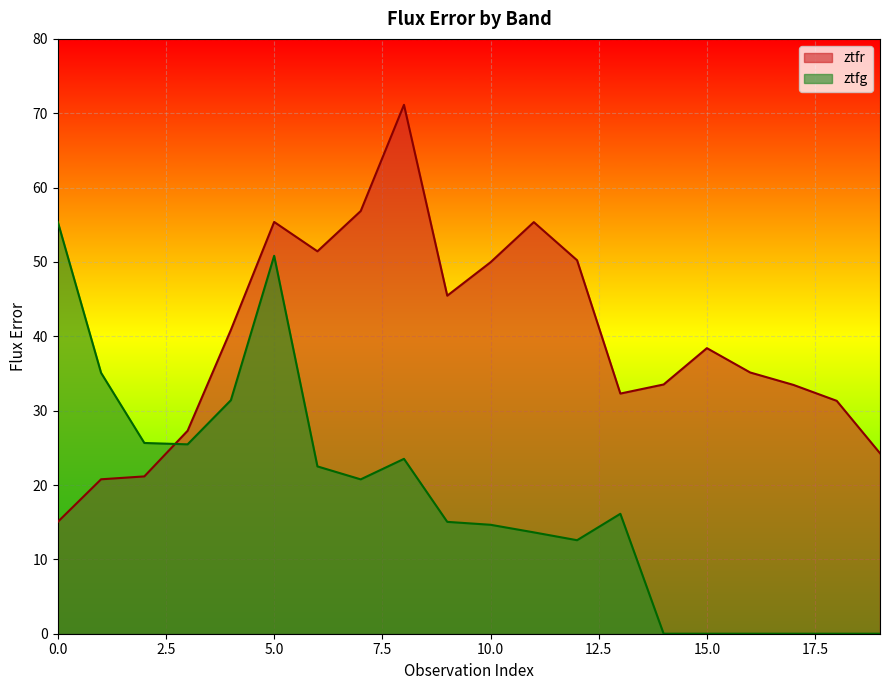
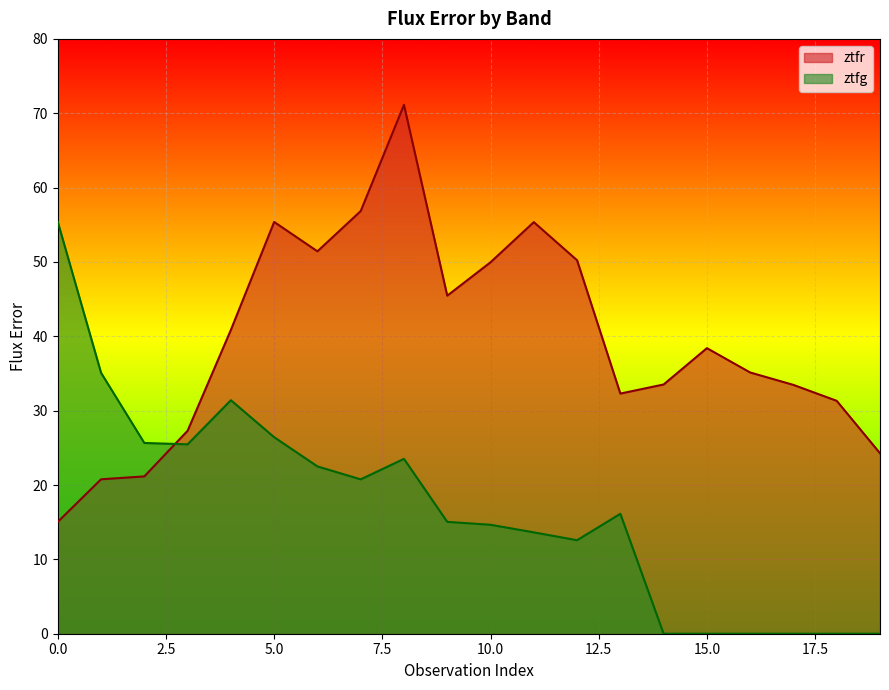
ztfg, 5.0: 51 -> 26
